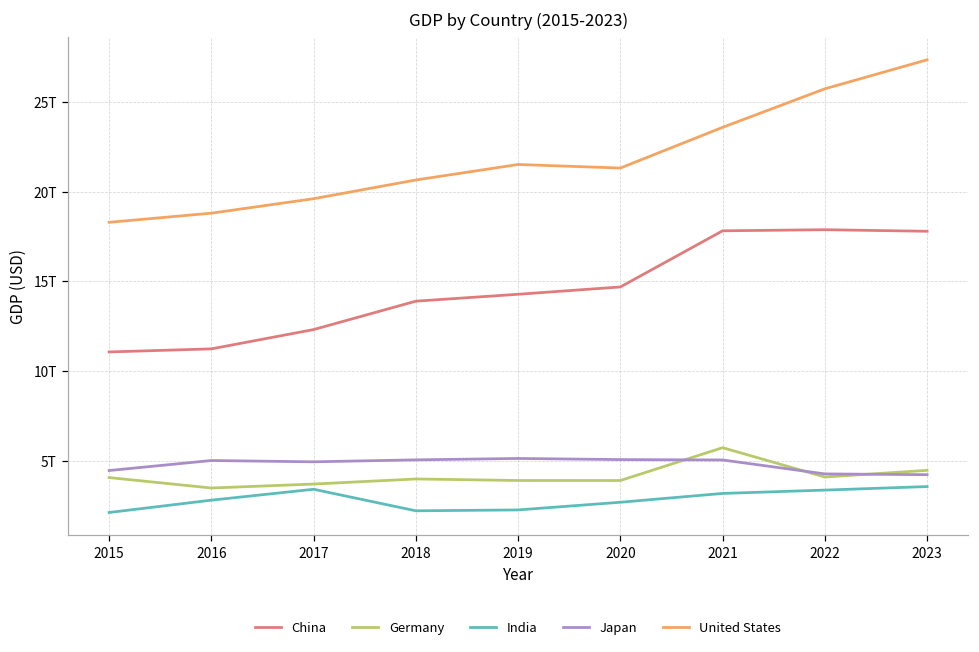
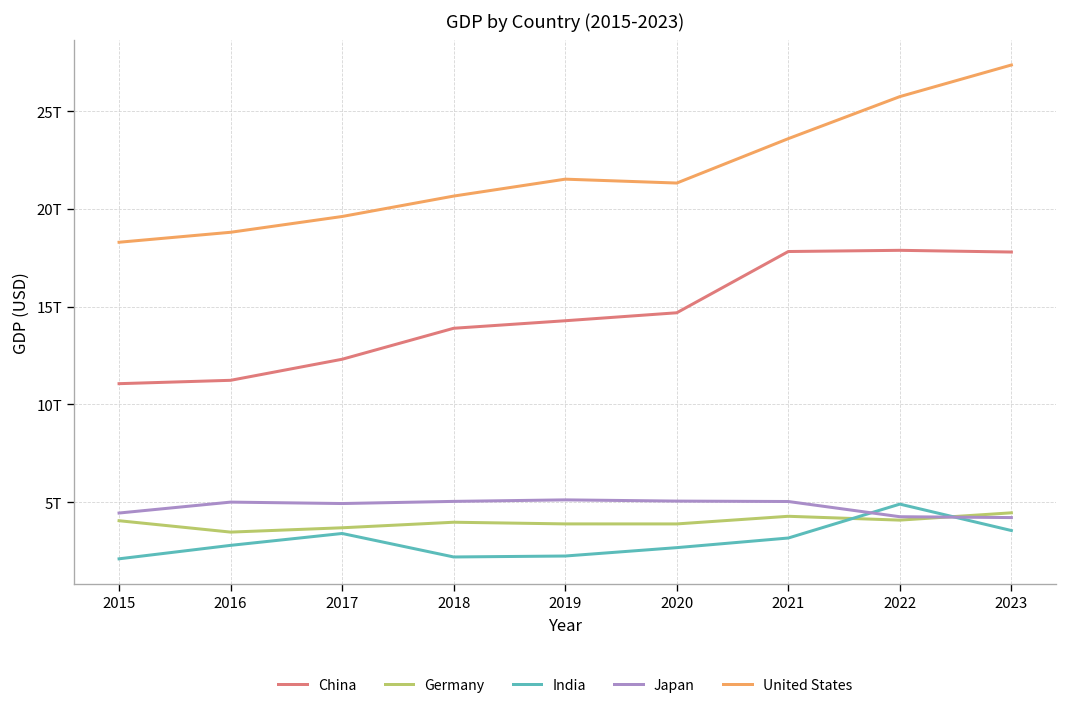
Germany, 2021: 5.7T -> 4.3T
India, 2022: 3.4T -> 4.9T
